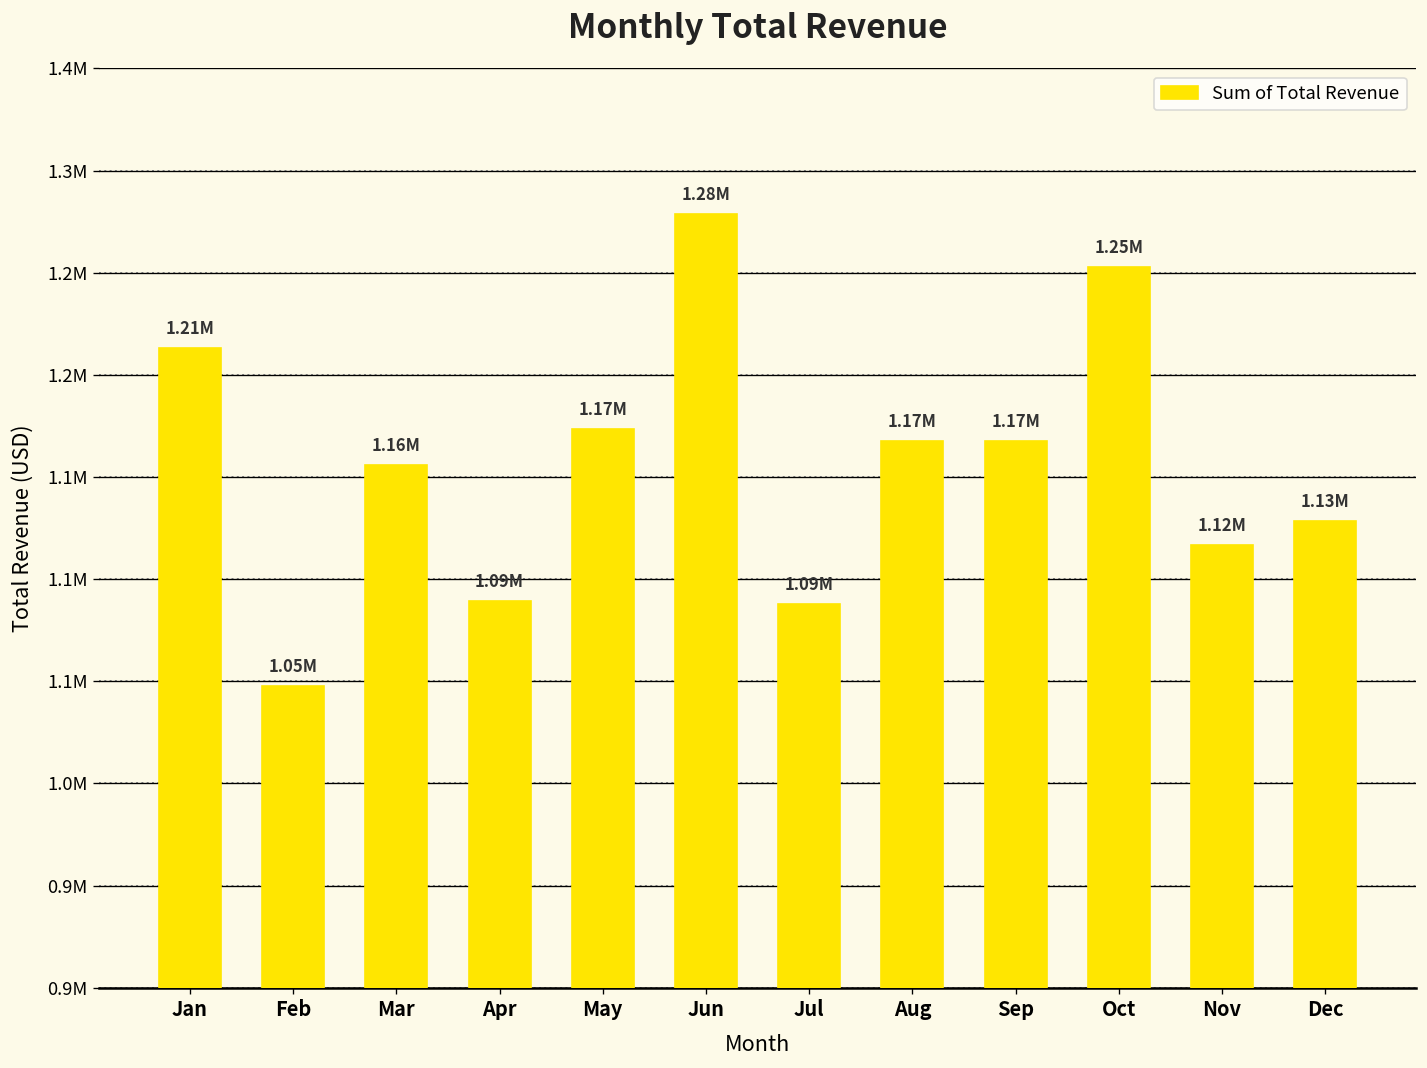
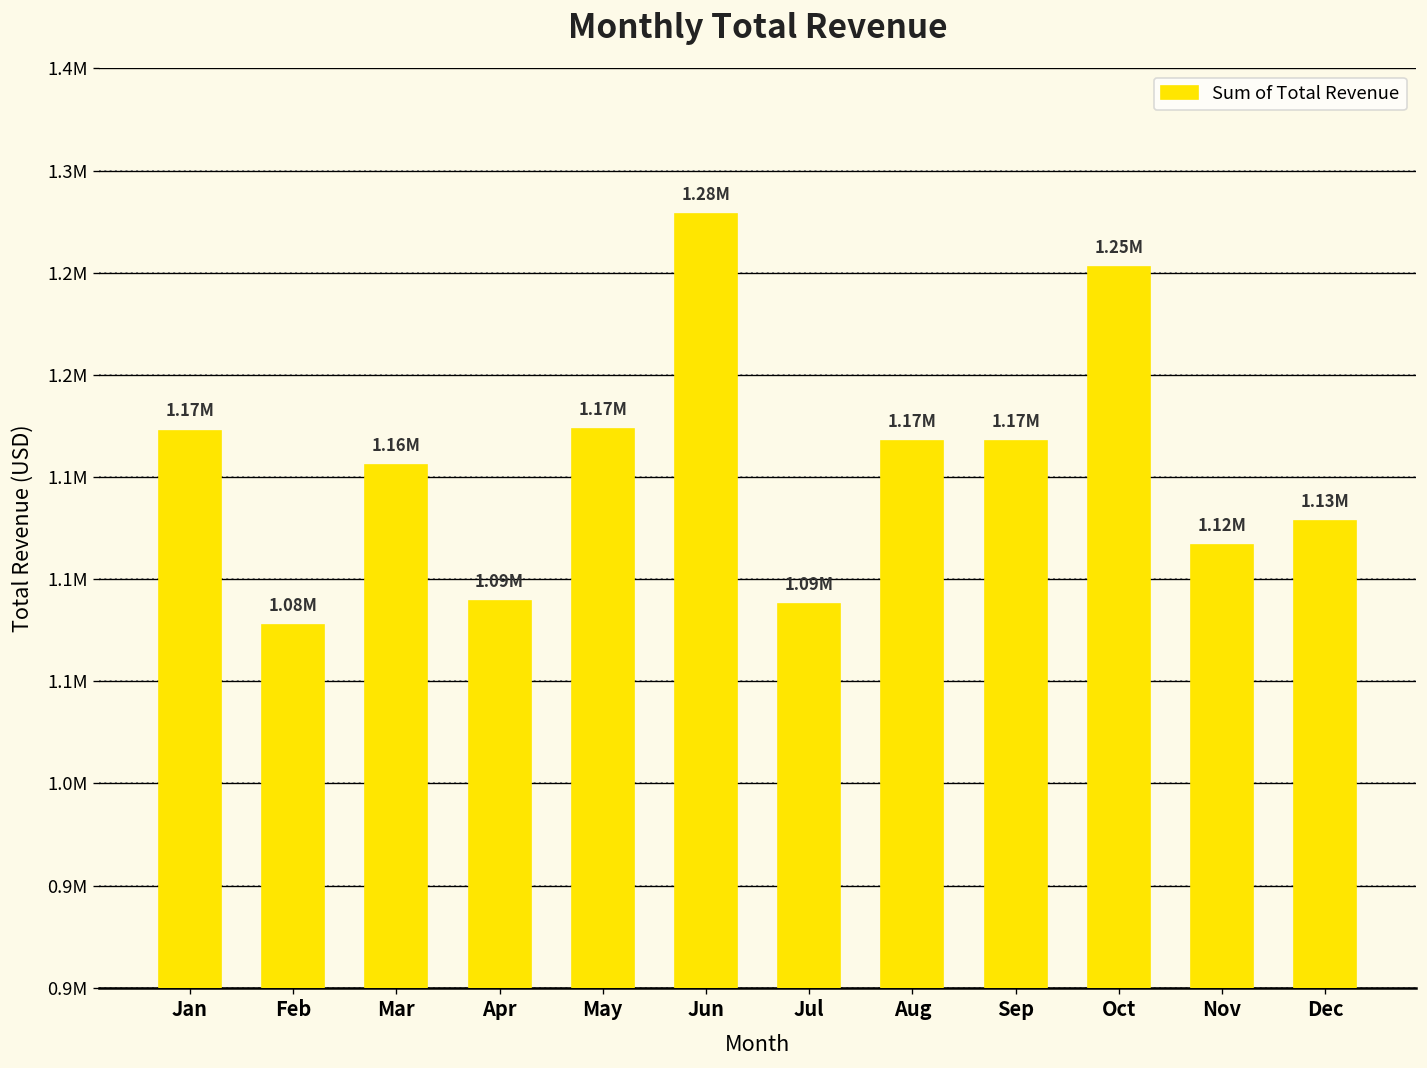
Jan: 1.21M -> 1.17M
Feb: 1.05M -> 1.08M
